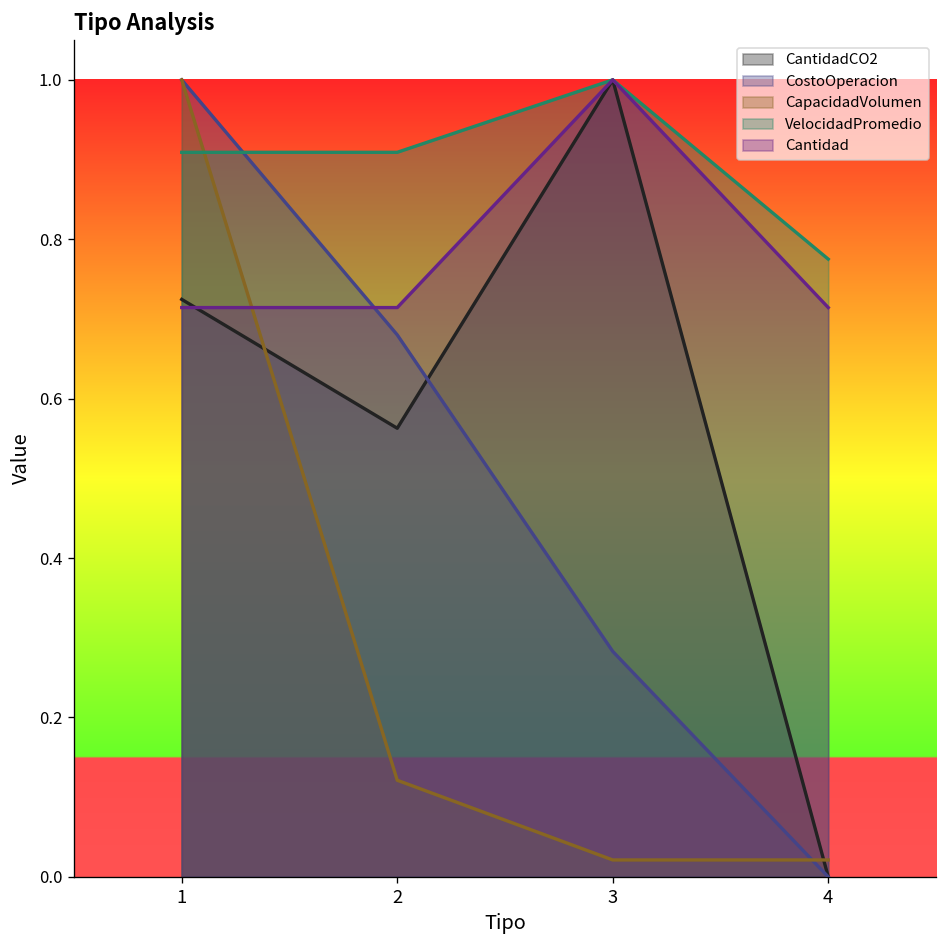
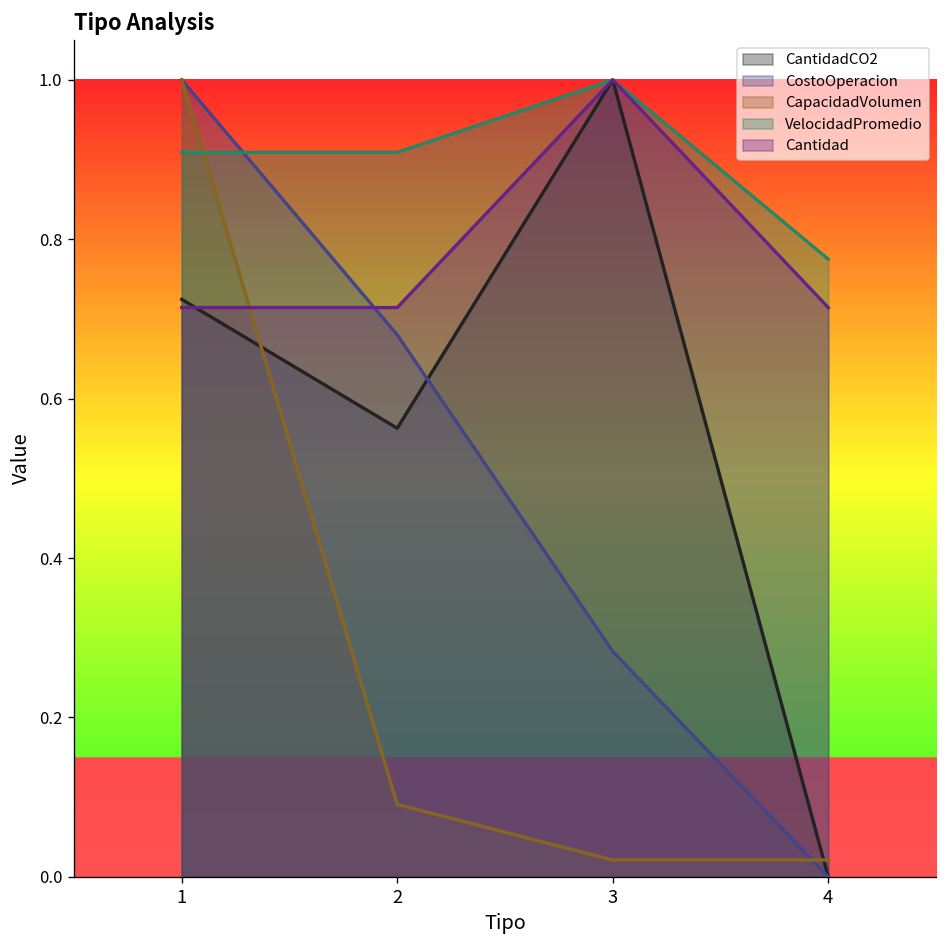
CapacidadVolumen, 2: 0.12 -> 0.09
